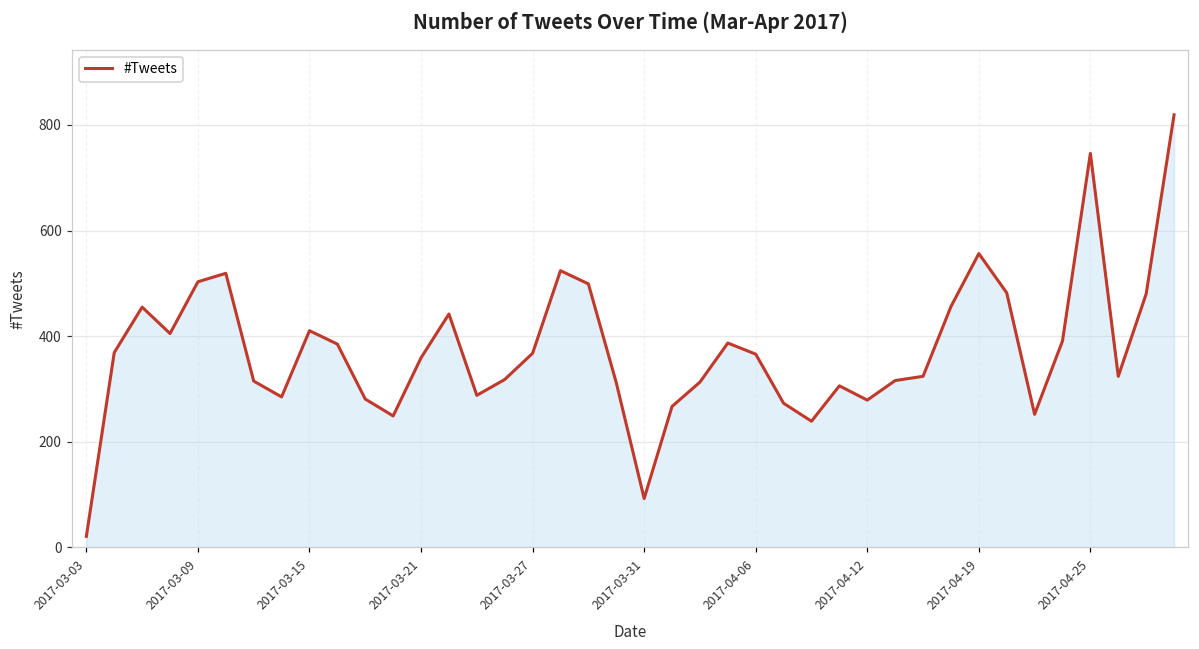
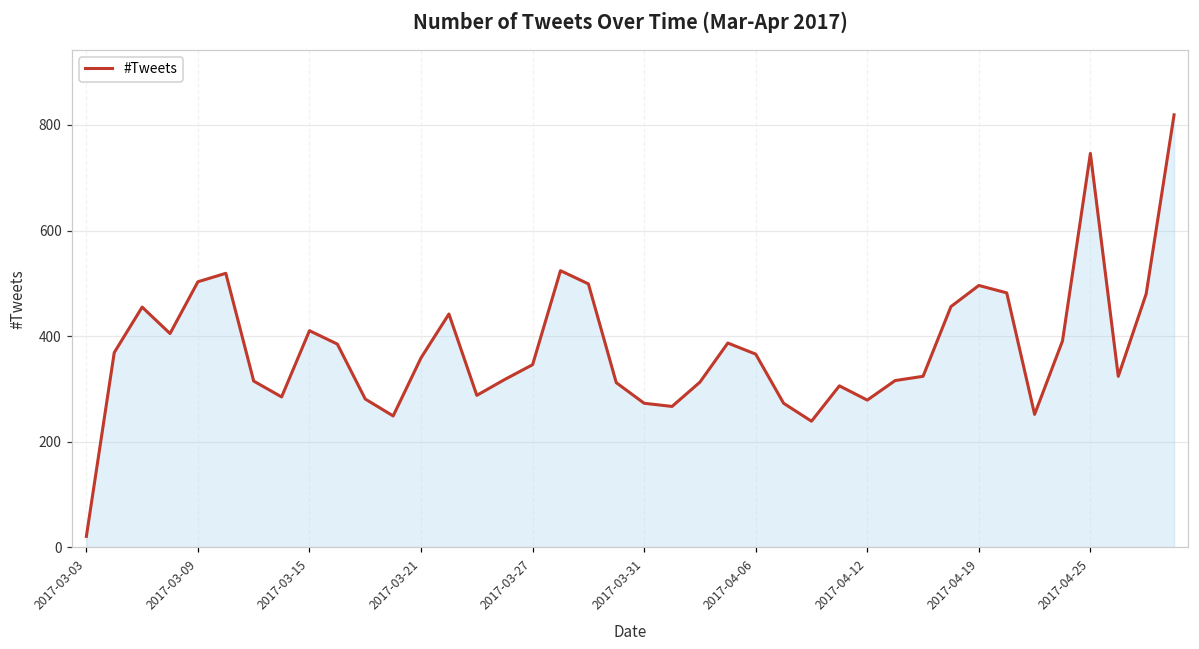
2017-03-27: 370 -> 350
2017-03-31: 90 -> 270
2017-04-19: 560 -> 500
